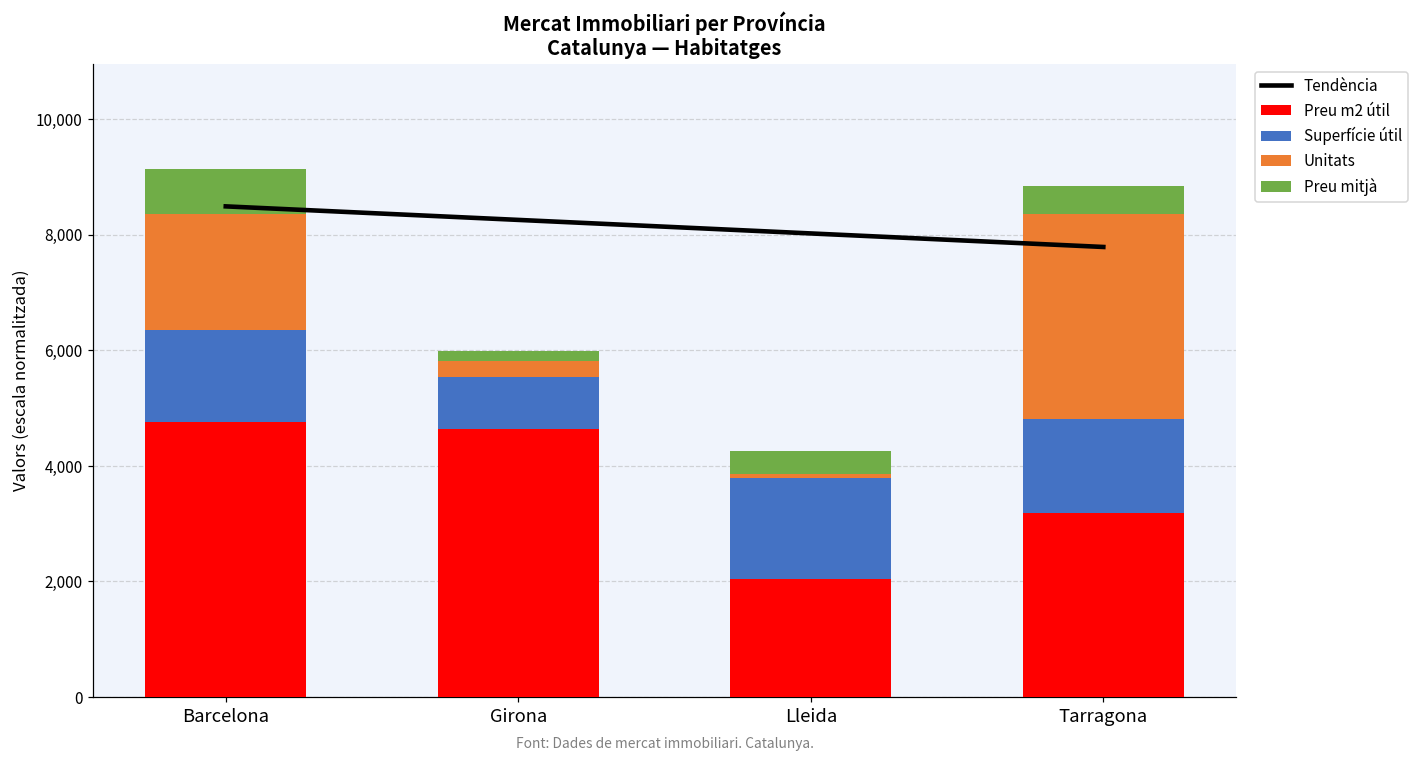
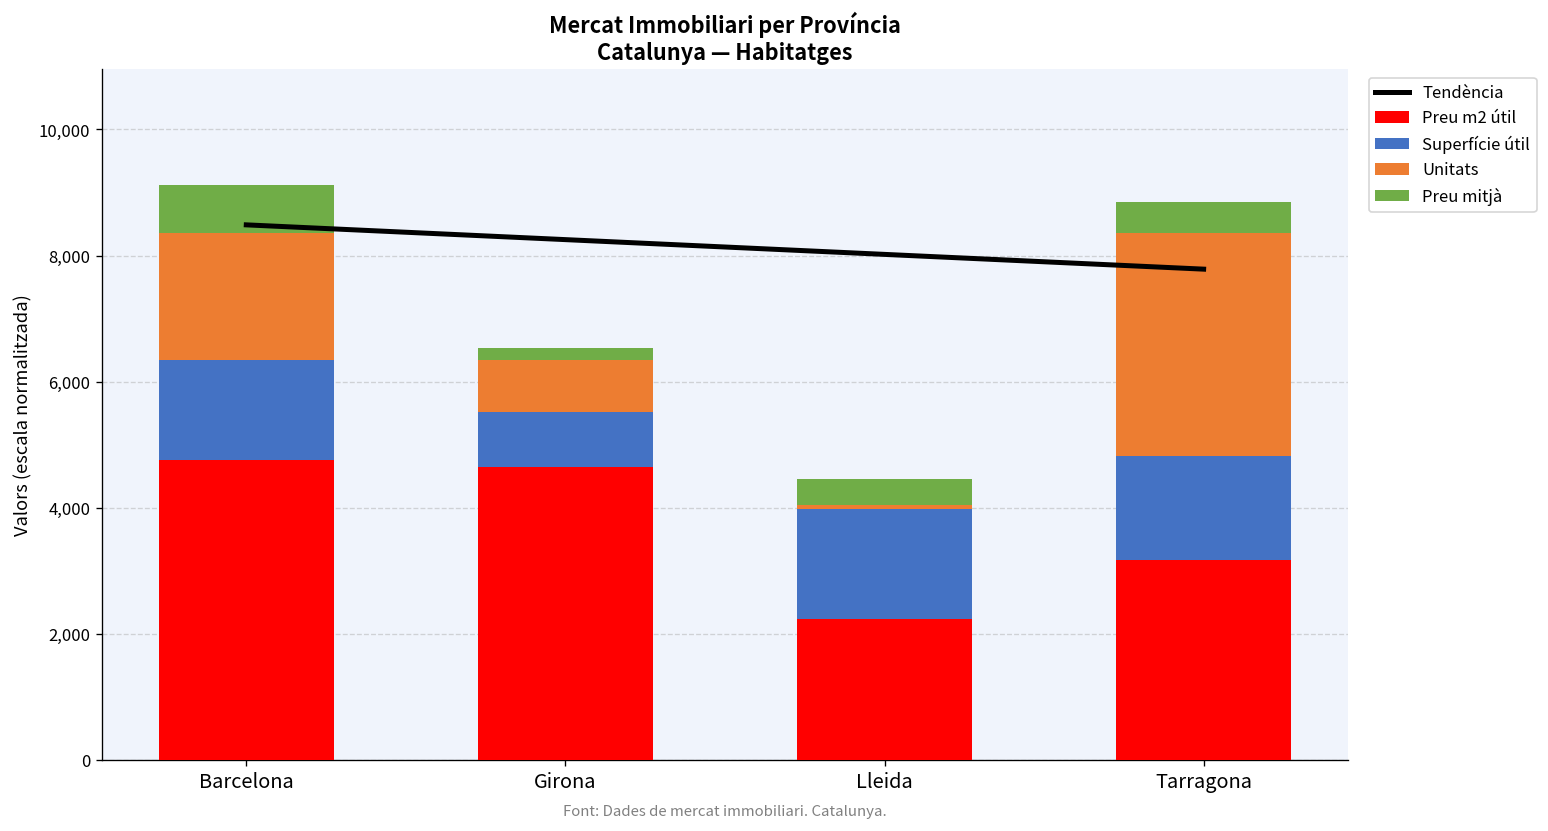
Unitats, Girona: 300 -> 800
Preu m2 útil, Lleida: 2,000 -> 2,200
